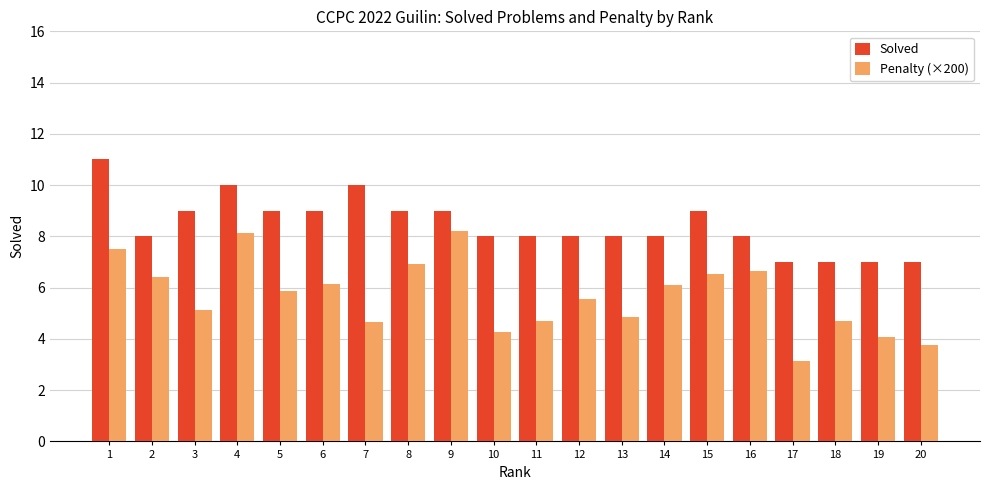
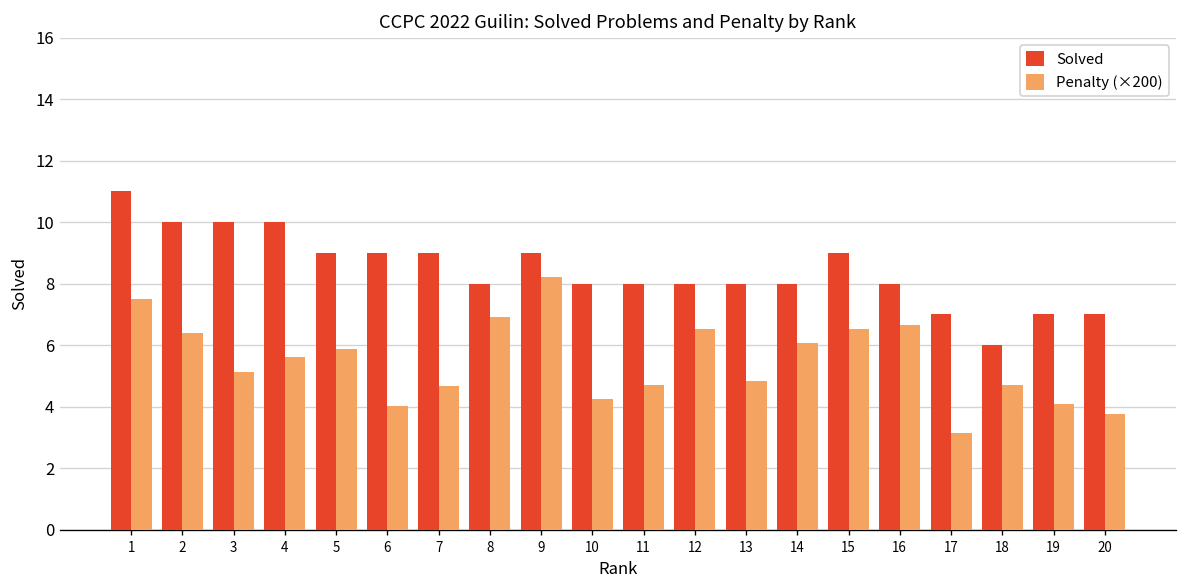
Solved, 2: 8 -> 10
Solved, 3: 9 -> 10
Penalty (×200), 4: 8.1 -> 5.6
Penalty (×200), 6: 6.2 -> 4.0
Solved, 7: 10 -> 9
Solved, 8: 9 -> 8
Penalty (×200), 12: 5.6 -> 6.5
Solved, 18: 7 -> 6
